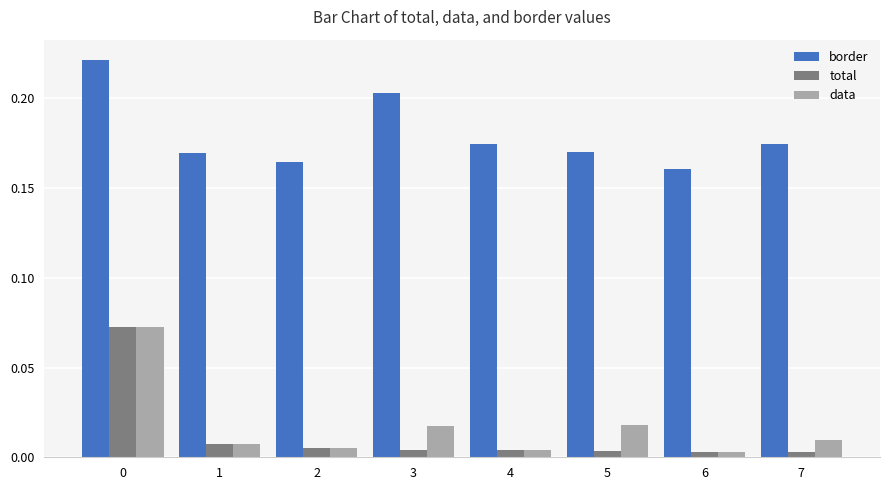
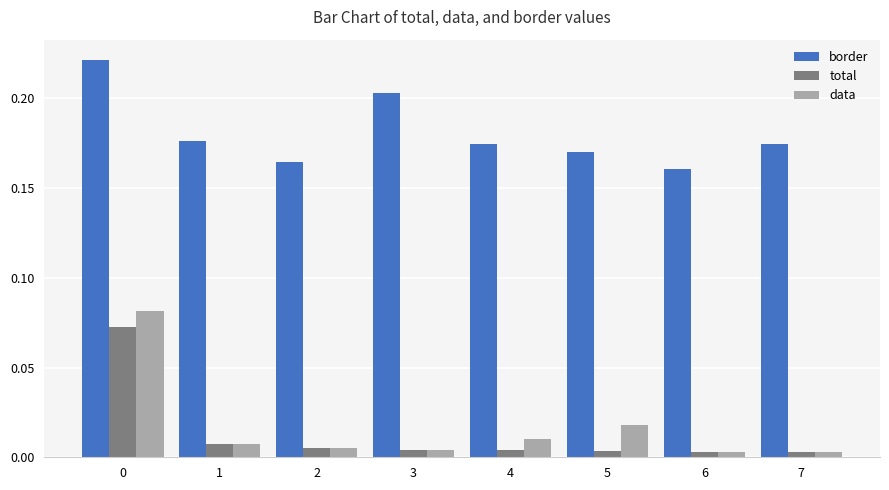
data, 0: 0.073 -> 0.082
border, 1: 0.169 -> 0.176
data, 3: 0.017 -> 0.004
data, 4: 0.004 -> 0.010
data, 7: 0.010 -> 0.003
